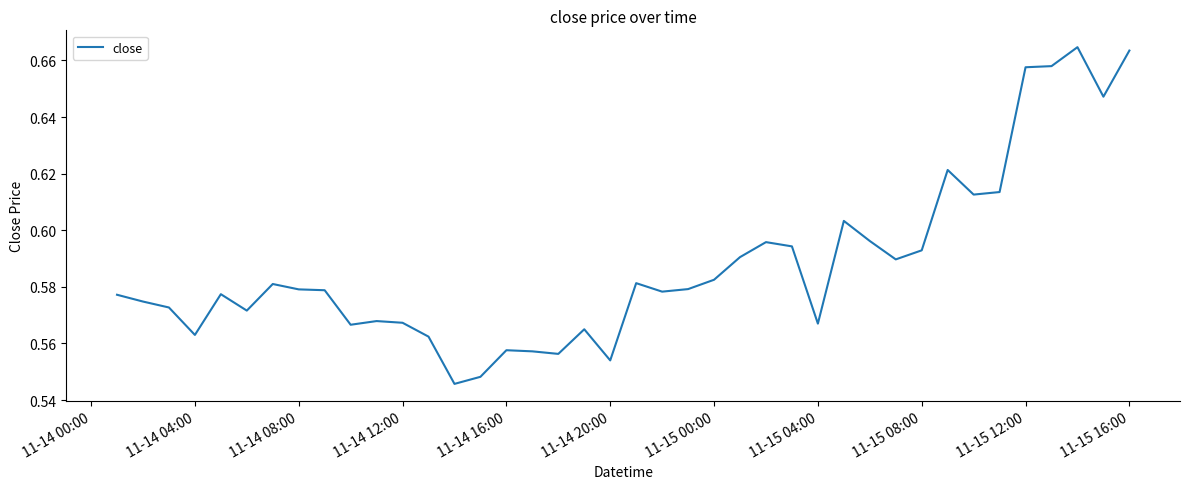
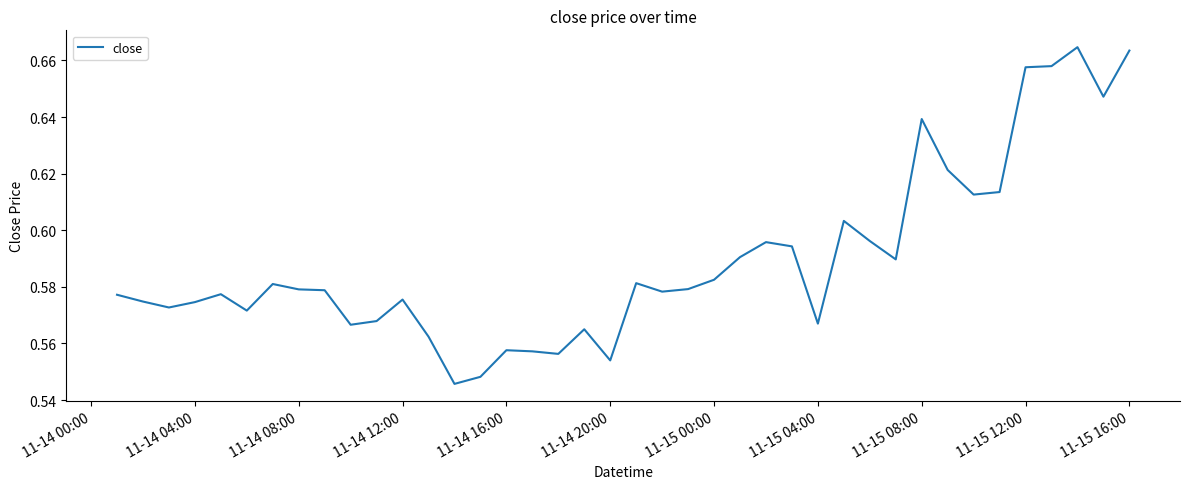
11-14 04:00: 0.563 -> 0.575
11-14 12:00: 0.567 -> 0.576
11-15 08:00: 0.593 -> 0.639
